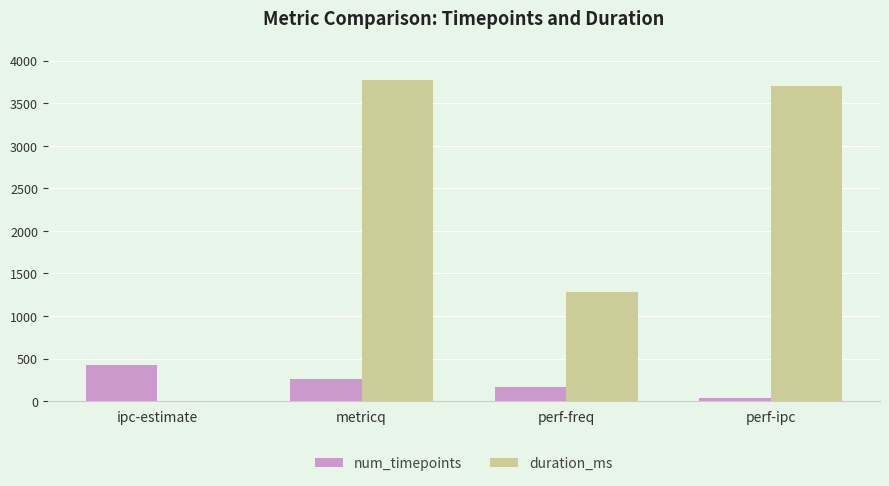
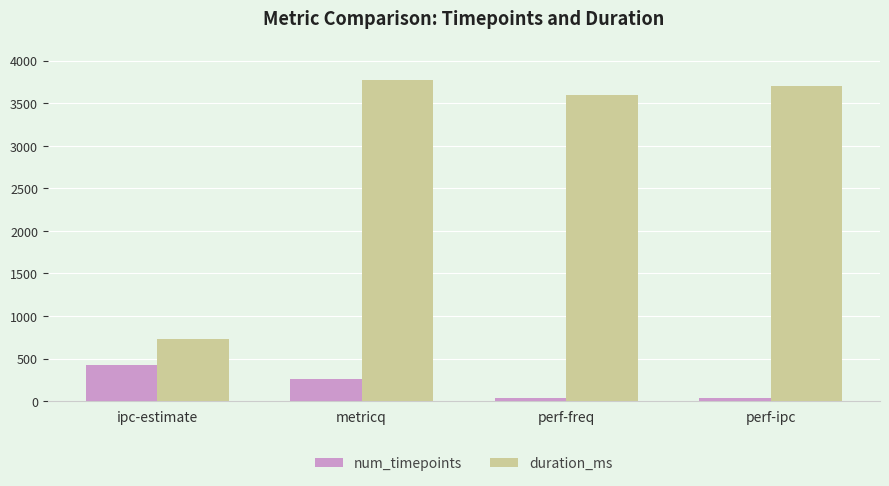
duration_ms, ipc-estimate: 0 -> 700
num_timepoints, perf-freq: 200 -> 0
duration_ms, perf-freq: 1300 -> 3600
